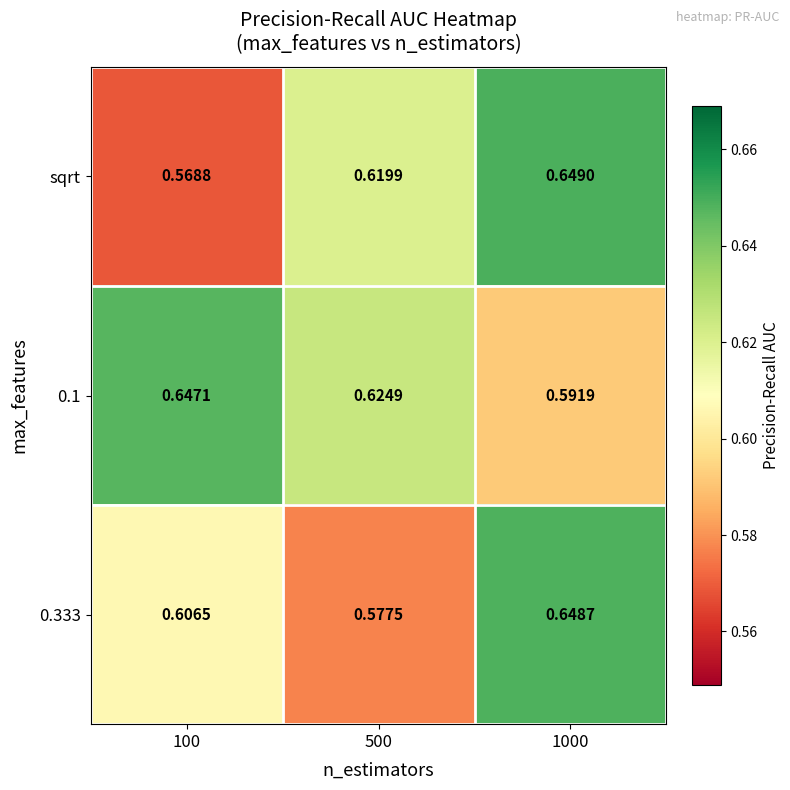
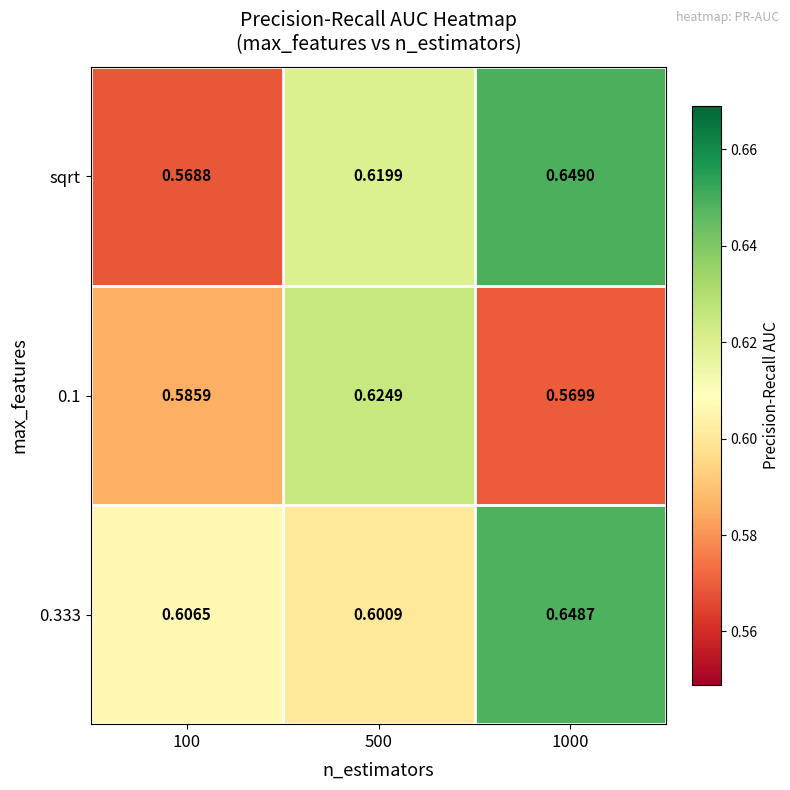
0.1, 100: 0.6471 -> 0.5859
0.1, 1000: 0.5919 -> 0.5699
0.333, 500: 0.5775 -> 0.6009
